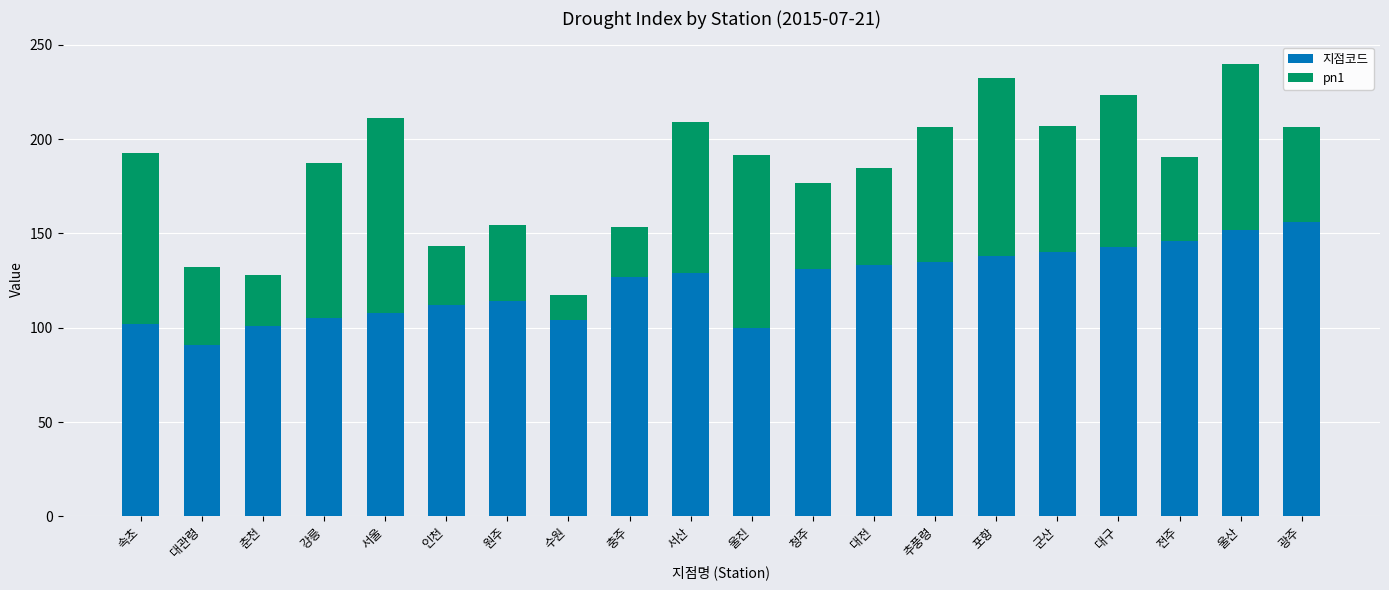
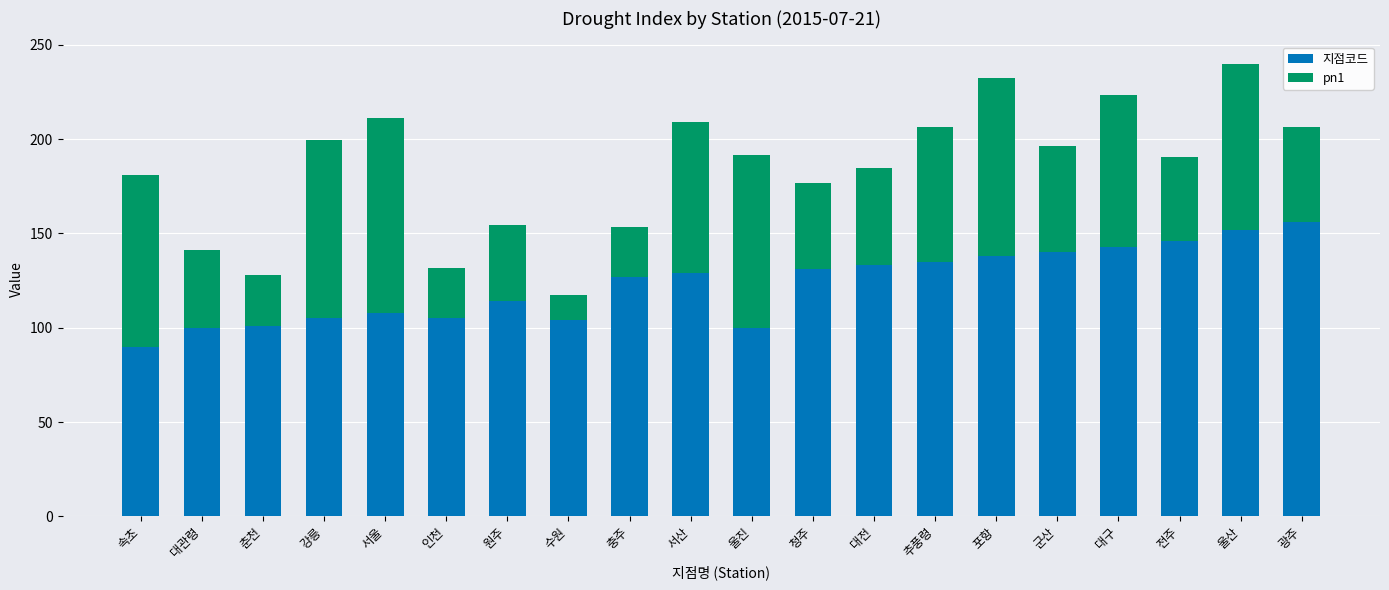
지점코드, 속초: 102 -> 90
지점코드, 대관령: 91 -> 100
pn1, 강릉: 82 -> 95
지점코드, 인천: 112 -> 105
pn1, 인천: 32 -> 27
pn1, 군산: 67 -> 57
